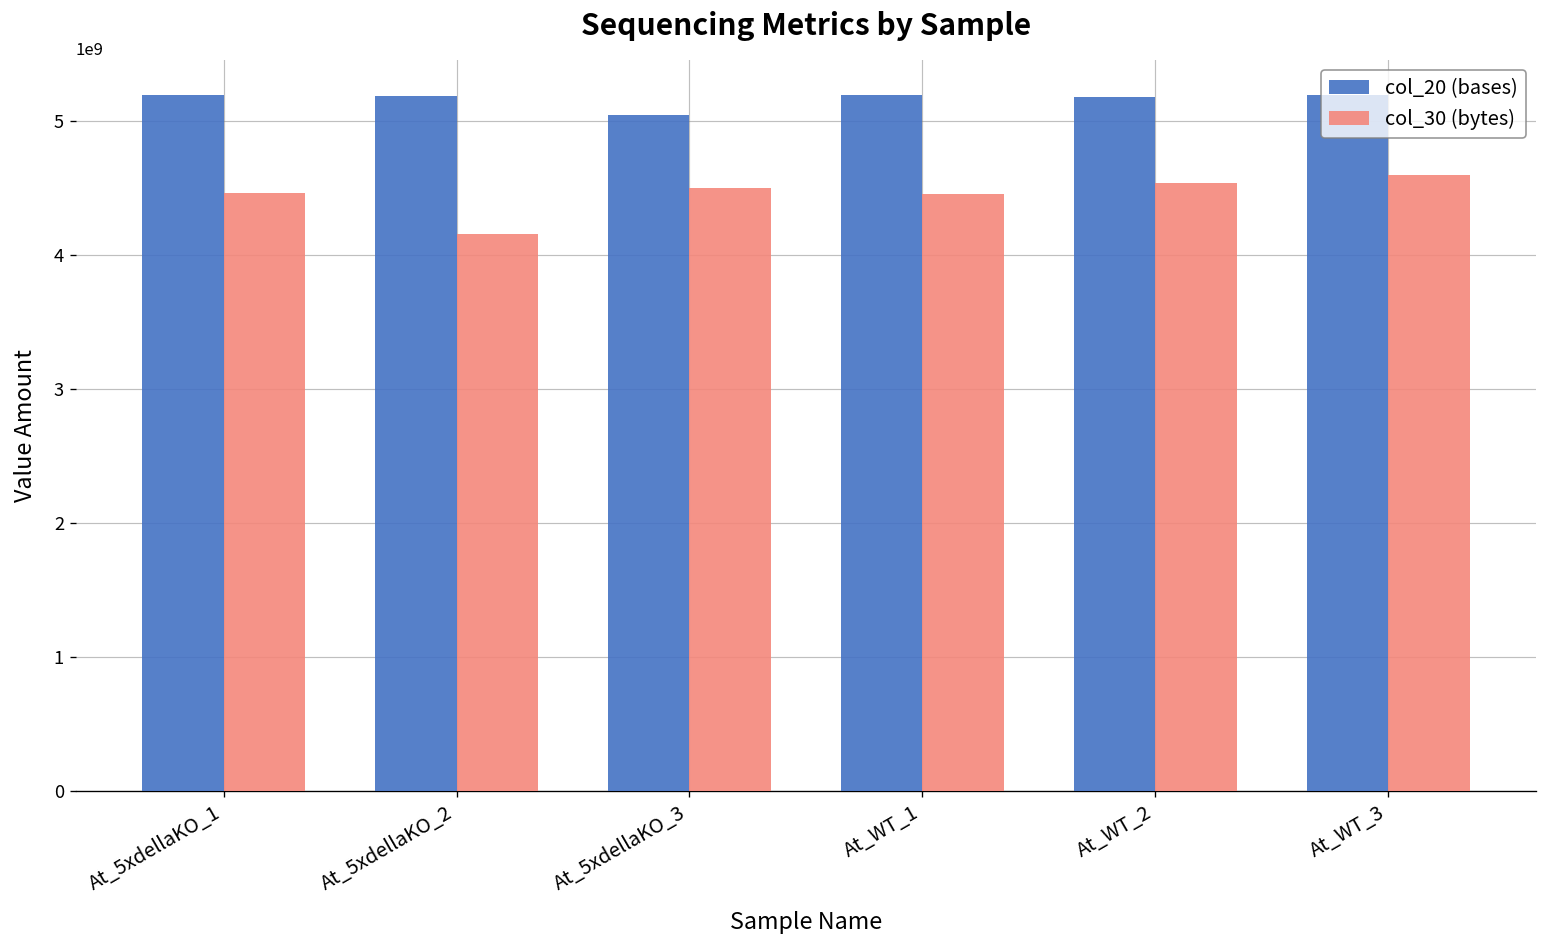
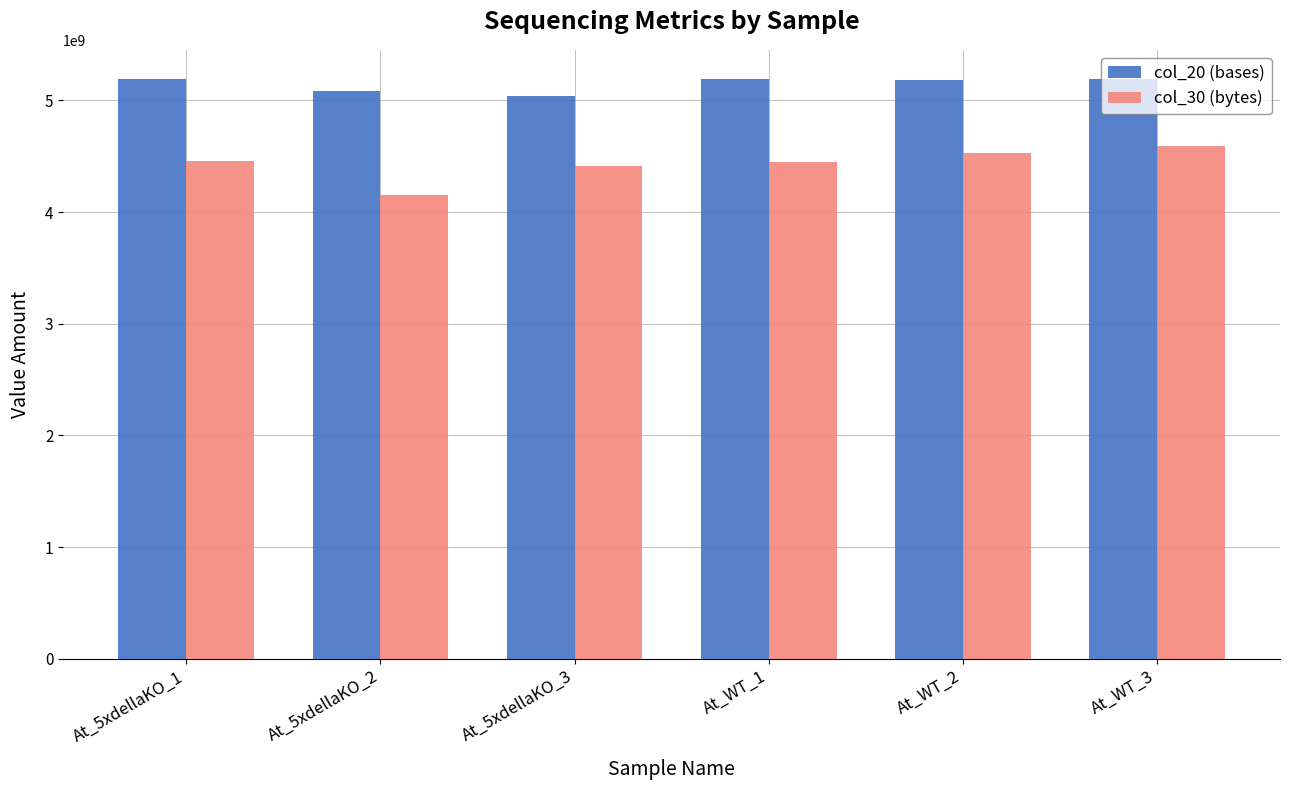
col_20 (bases), At_5xdellaKO_2: 5180000000 -> 5080000000
col_30 (bytes), At_5xdellaKO_3: 4500000000 -> 4420000000
